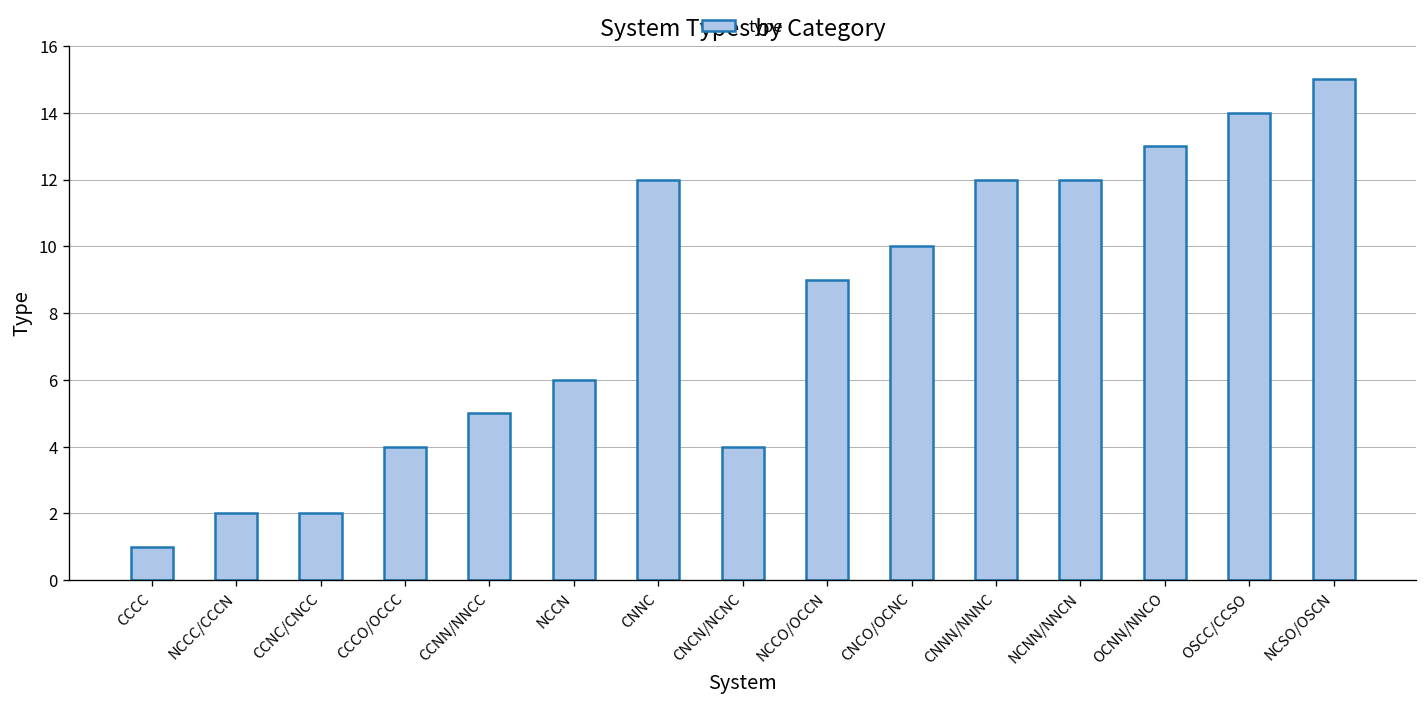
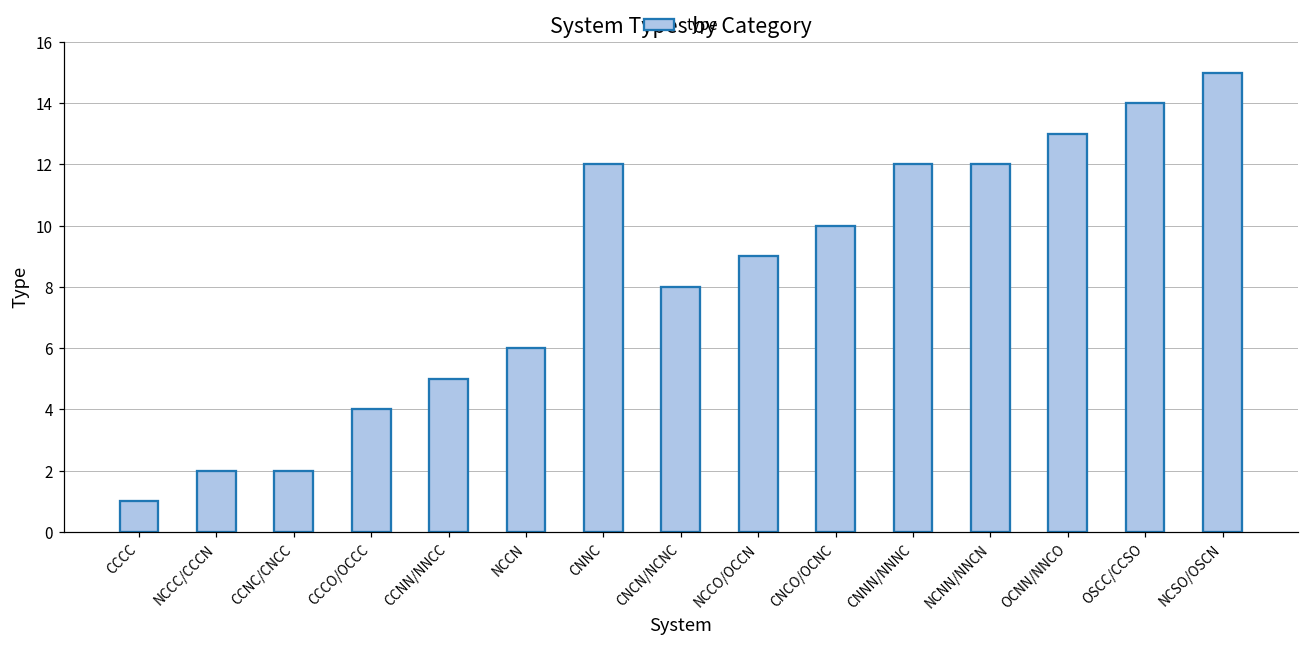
CNCN/NCNC: 4 -> 8
